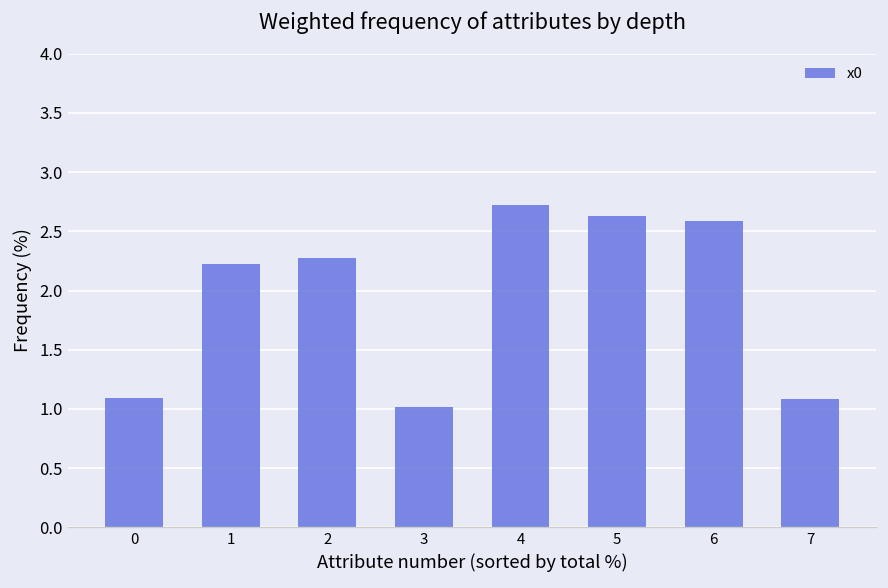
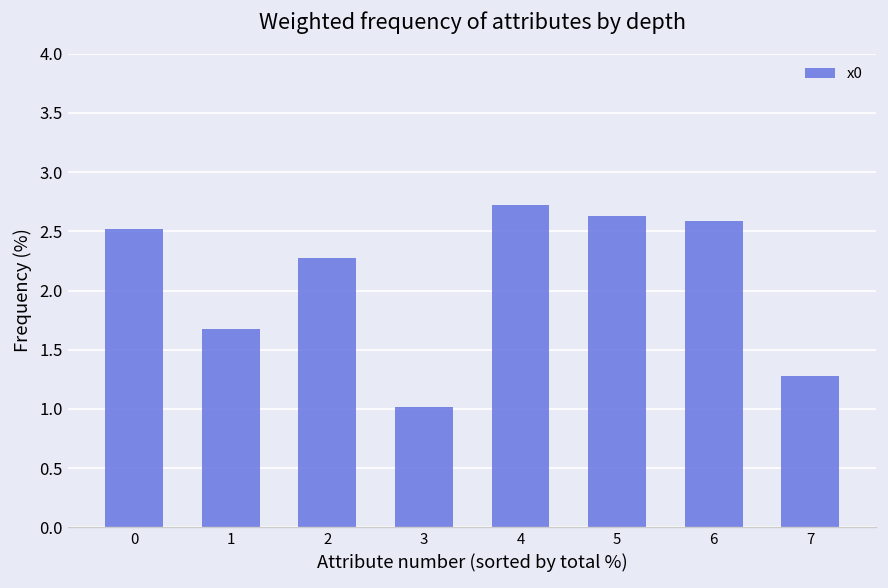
0: 1.1 -> 2.5
1: 2.2 -> 1.7
7: 1.1 -> 1.3
